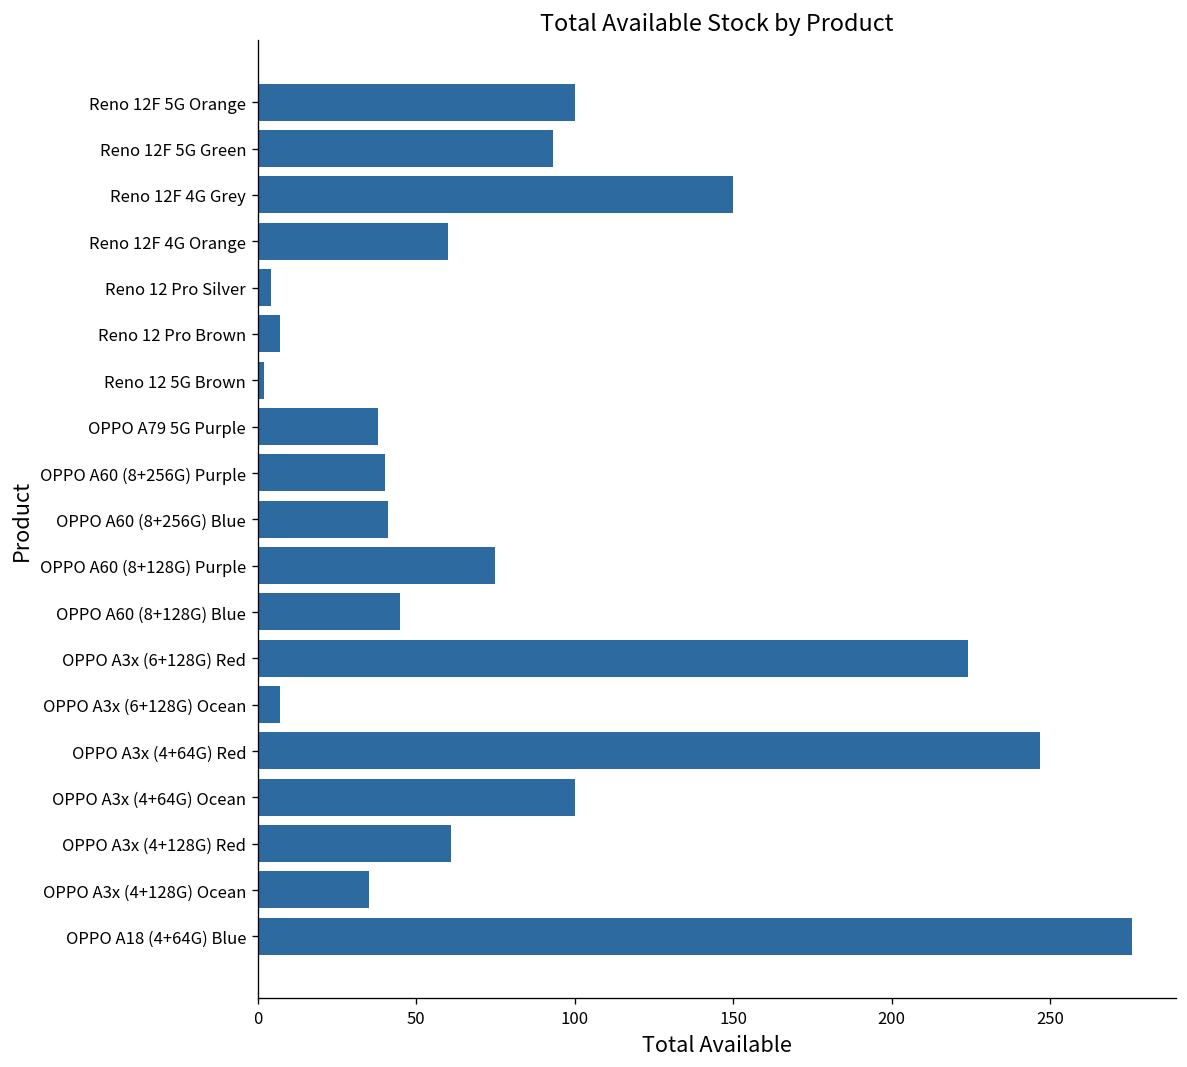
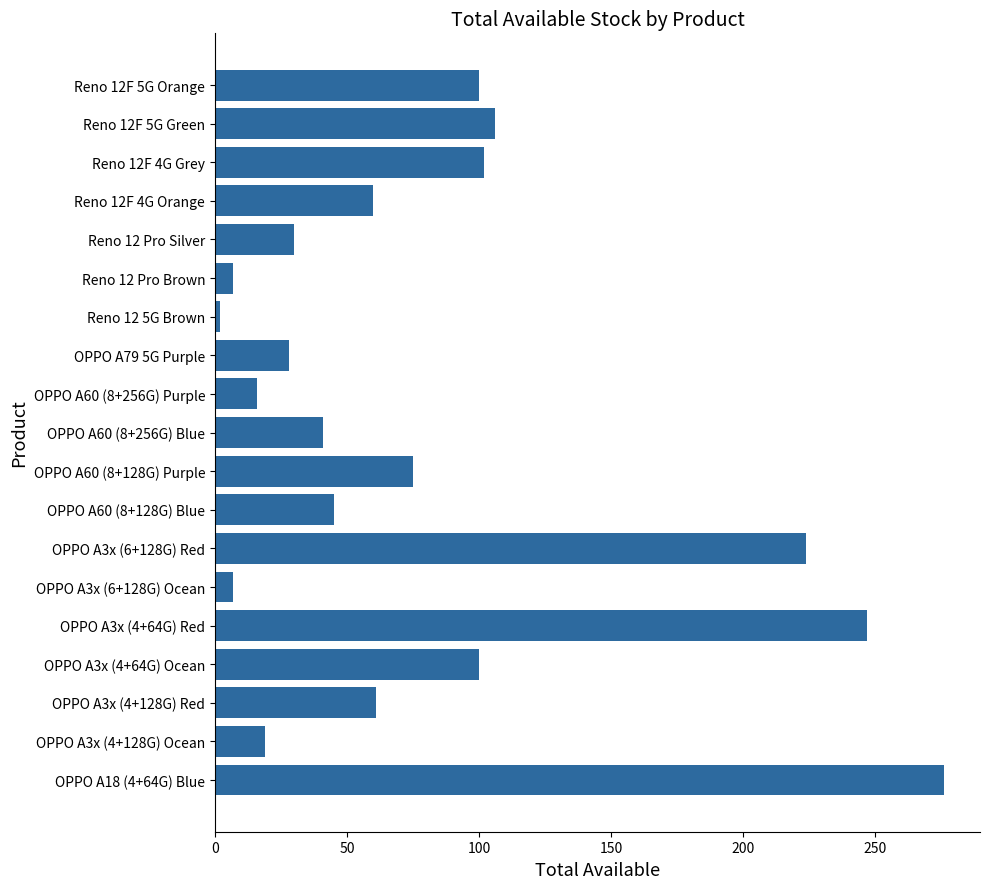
Reno 12F 5G Green: 93 -> 106
Reno 12F 4G Grey: 150 -> 102
Reno 12 Pro Silver: 4 -> 30
OPPO A79 5G Purple: 38 -> 28
OPPO A60 (8+256G) Purple: 40 -> 16
OPPO A3x (4+128G) Ocean: 35 -> 19
